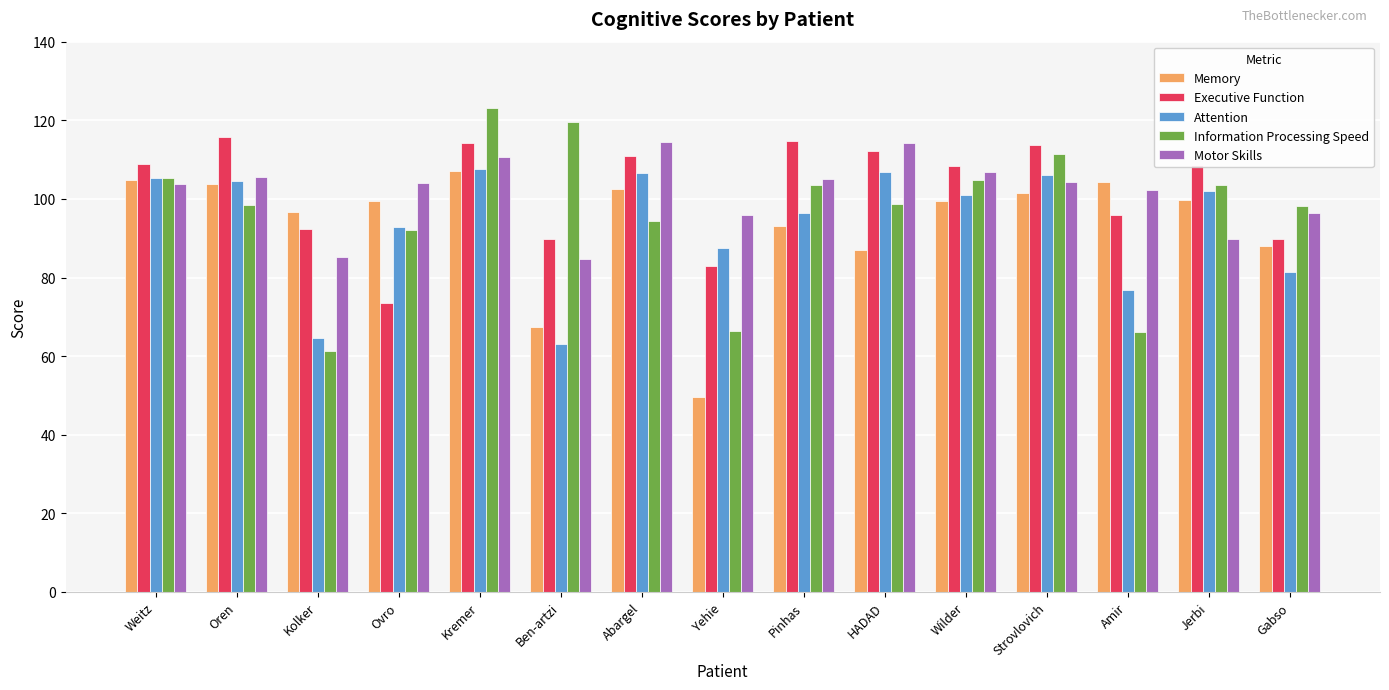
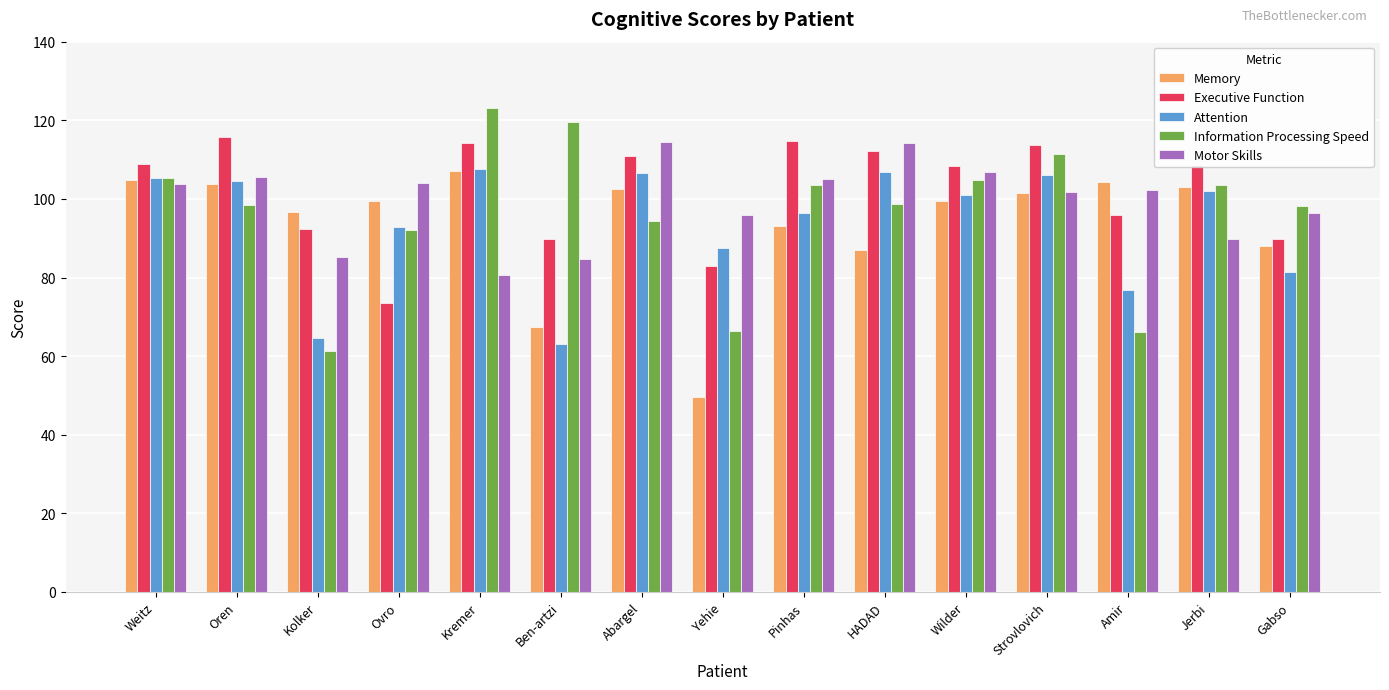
Motor Skills, Kremer: 111 -> 81
Motor Skills, Strovlovich: 104 -> 102
Memory, Jerbi: 100 -> 103
